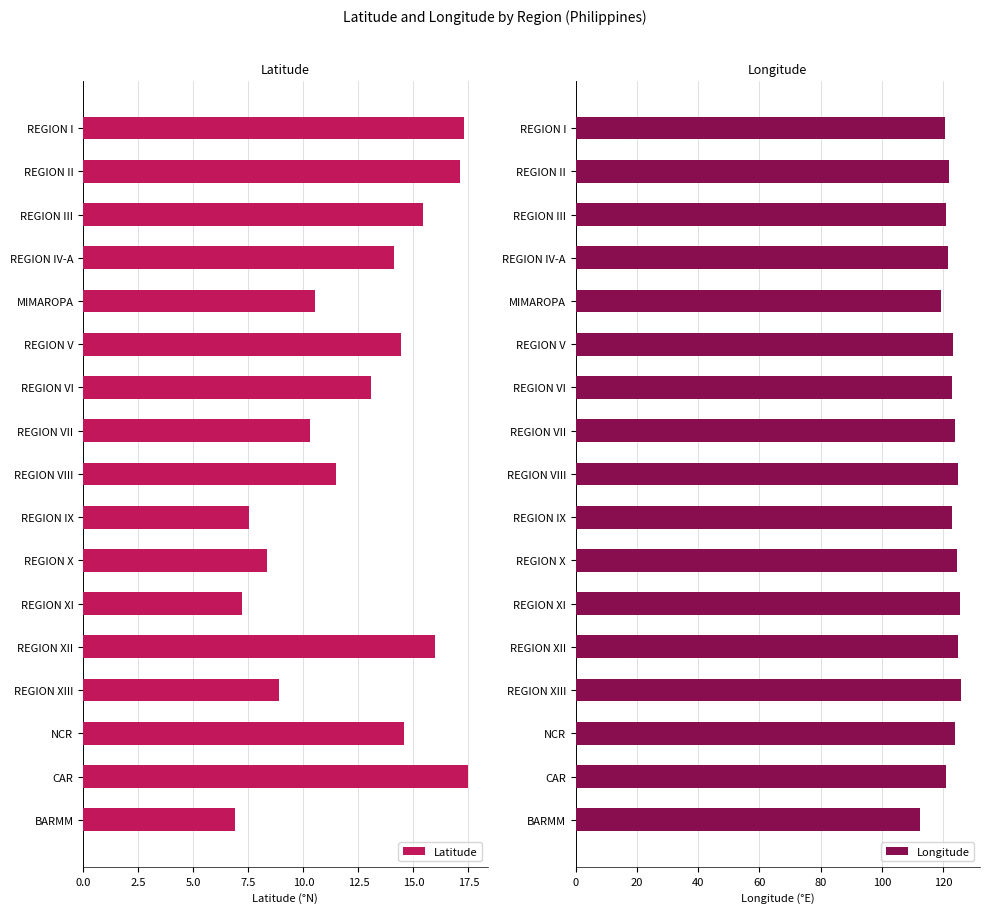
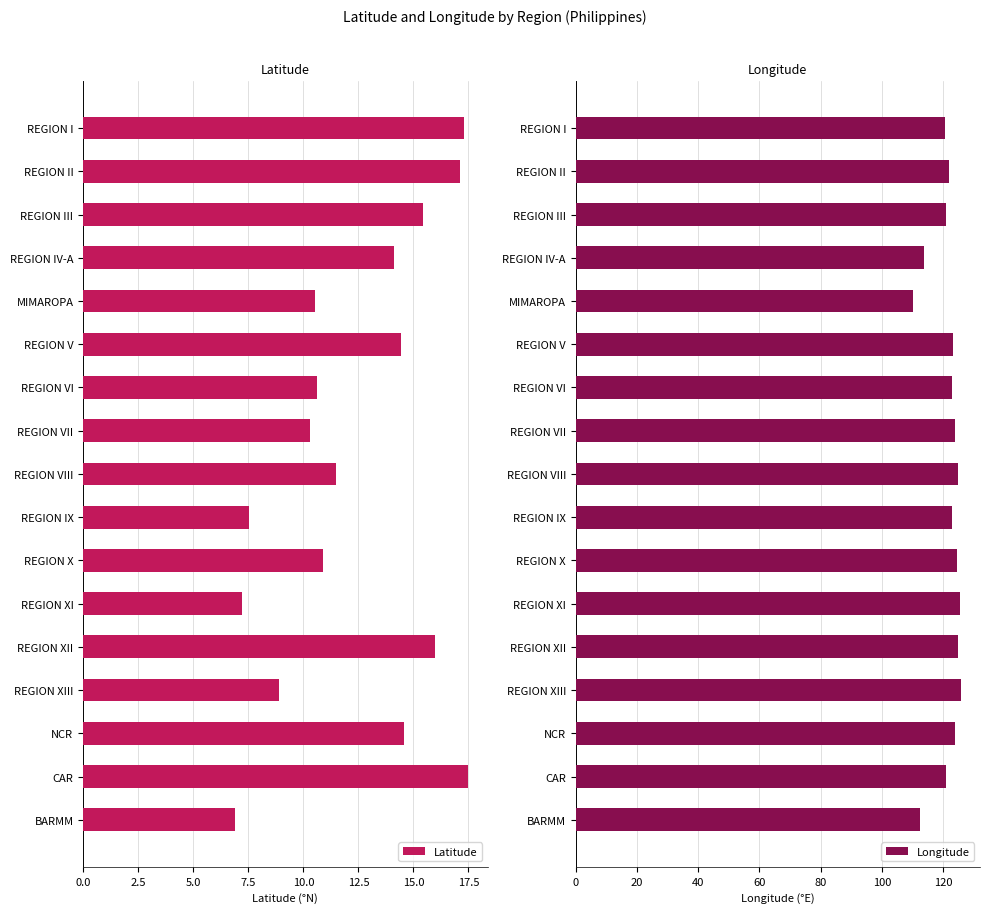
Latitude, REGION VI: 13.1 -> 10.6
Latitude, REGION X: 8.3 -> 10.9
Longitude, REGION IV-A: 122 -> 114
Longitude, MIMAROPA: 119 -> 110
